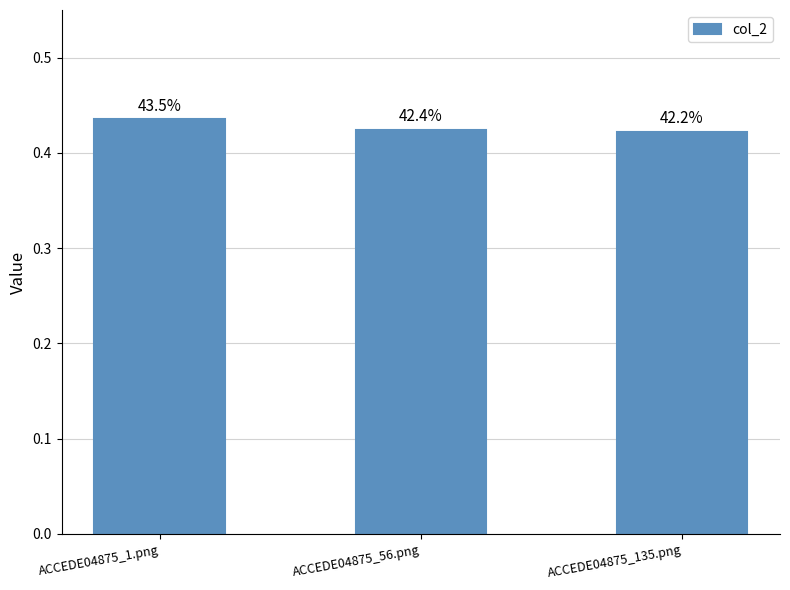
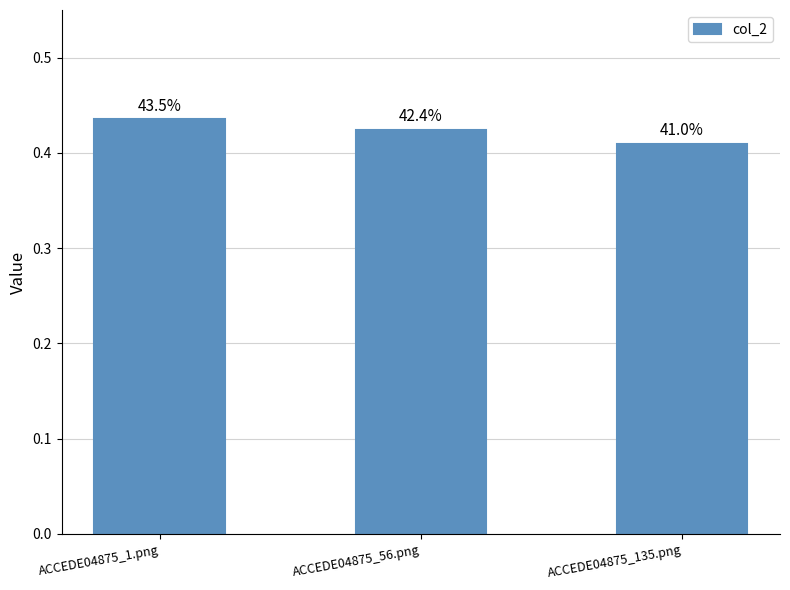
ACCEDE04875_135.png: 42.2% -> 41.0%
